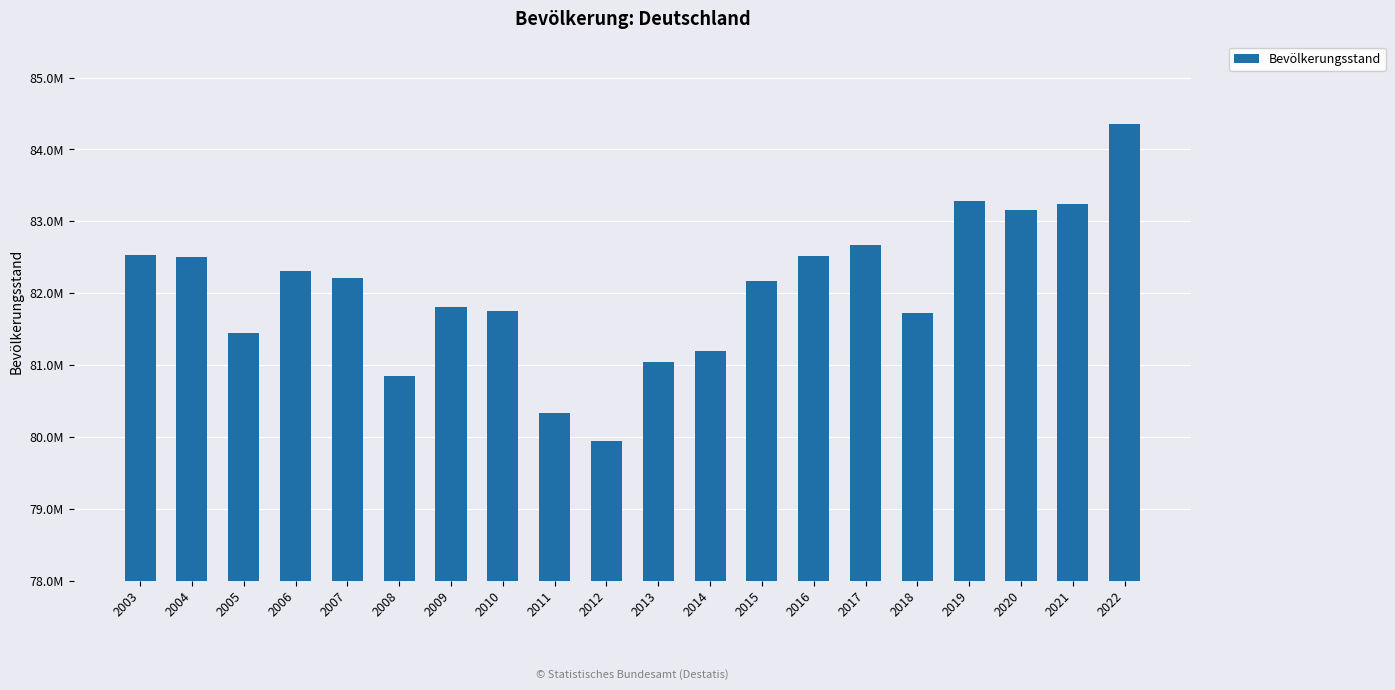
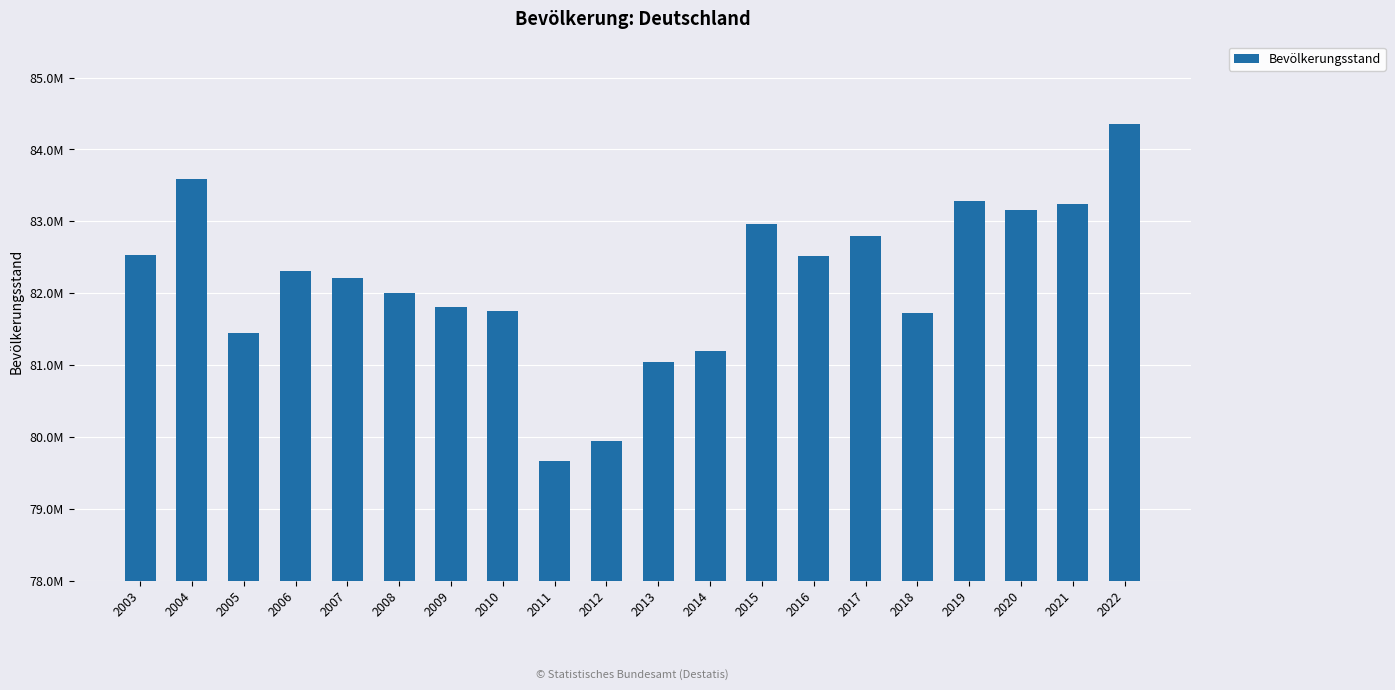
2004: 82500000 -> 83600000
2008: 80800000 -> 82000000
2011: 80300000 -> 79700000
2015: 82200000 -> 83000000
2017: 82700000 -> 82800000
